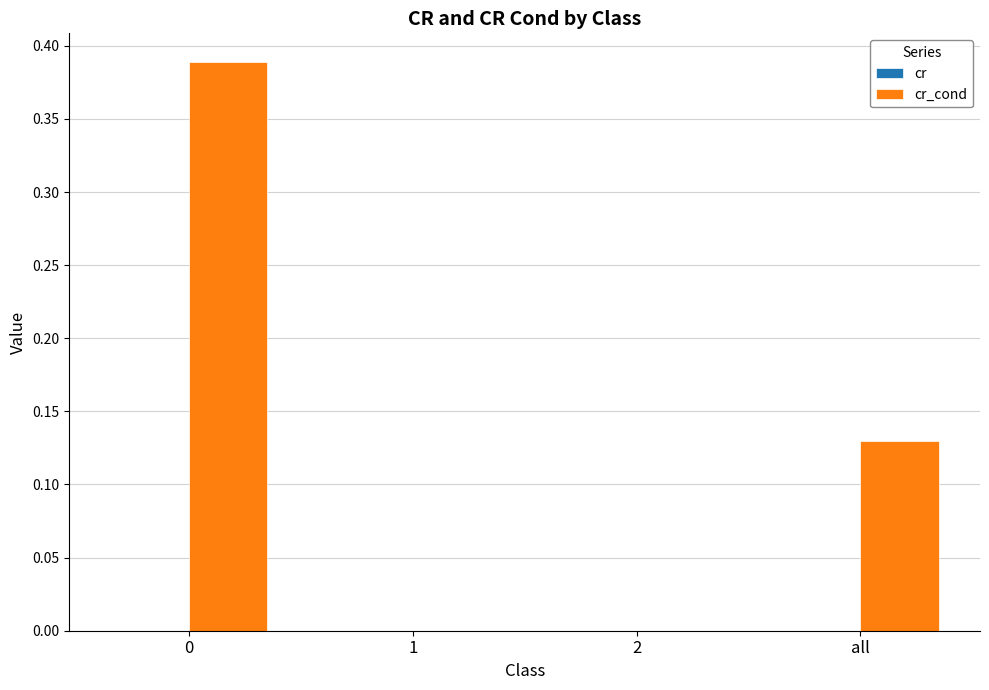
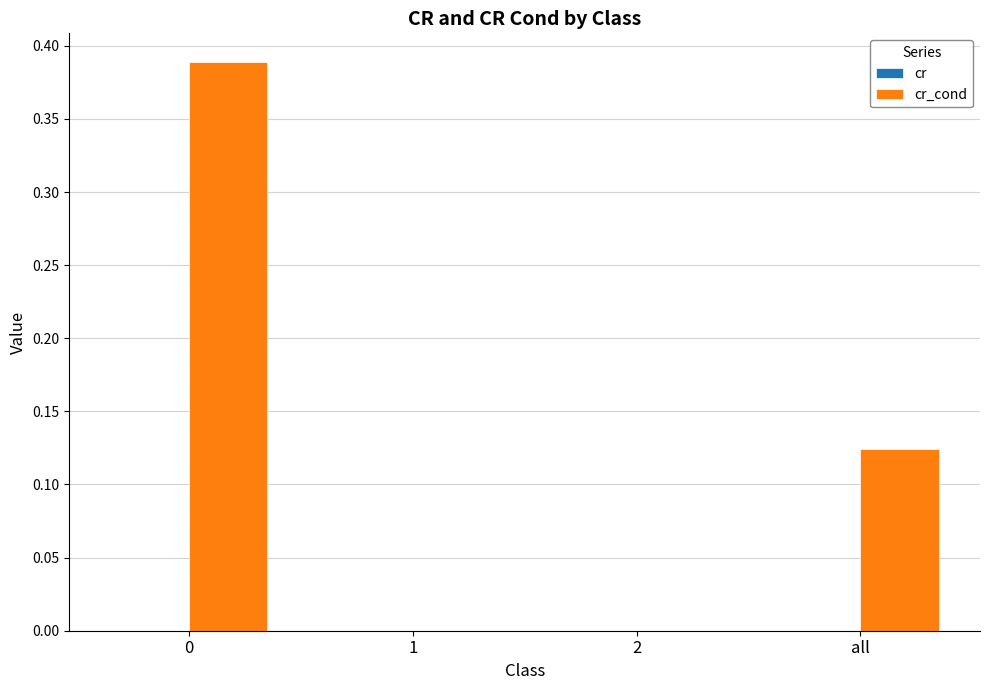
cr_cond, all: 0.130 -> 0.124
